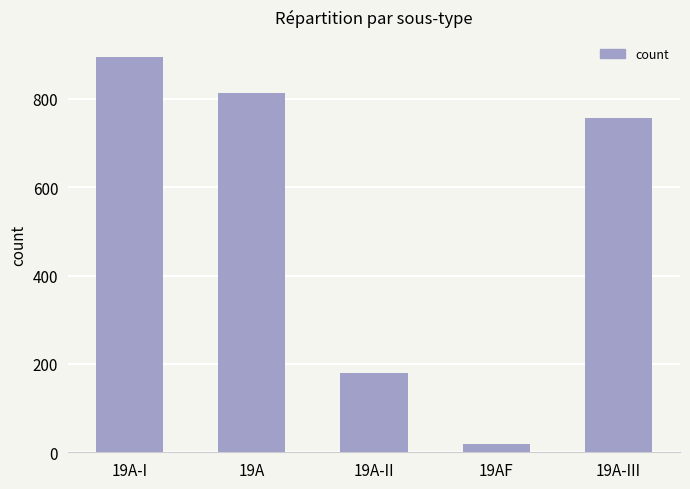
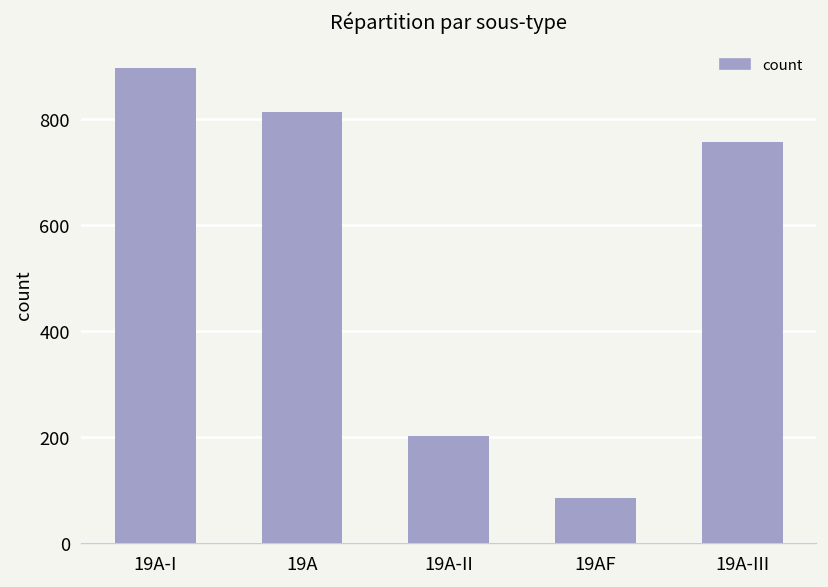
19A-II: 180 -> 200
19AF: 20 -> 90
